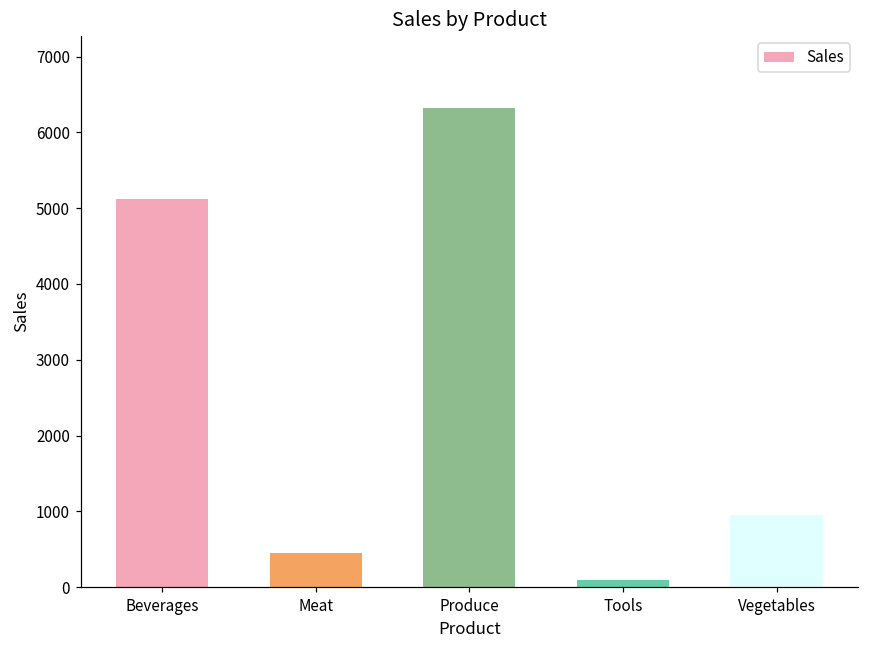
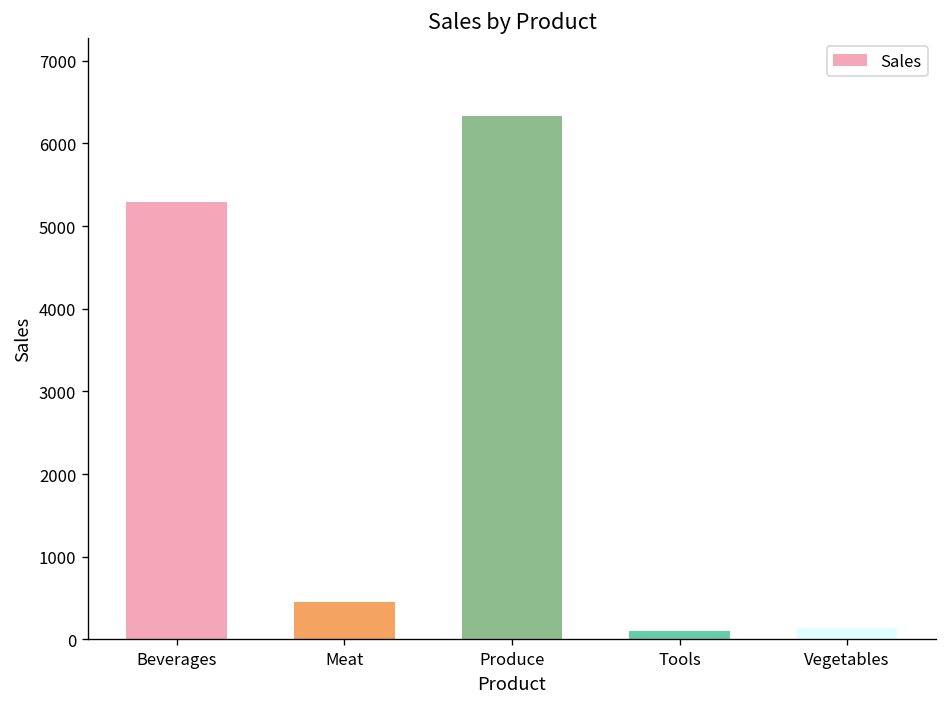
Beverages: 5100 -> 5300
Vegetables: 900 -> 100
